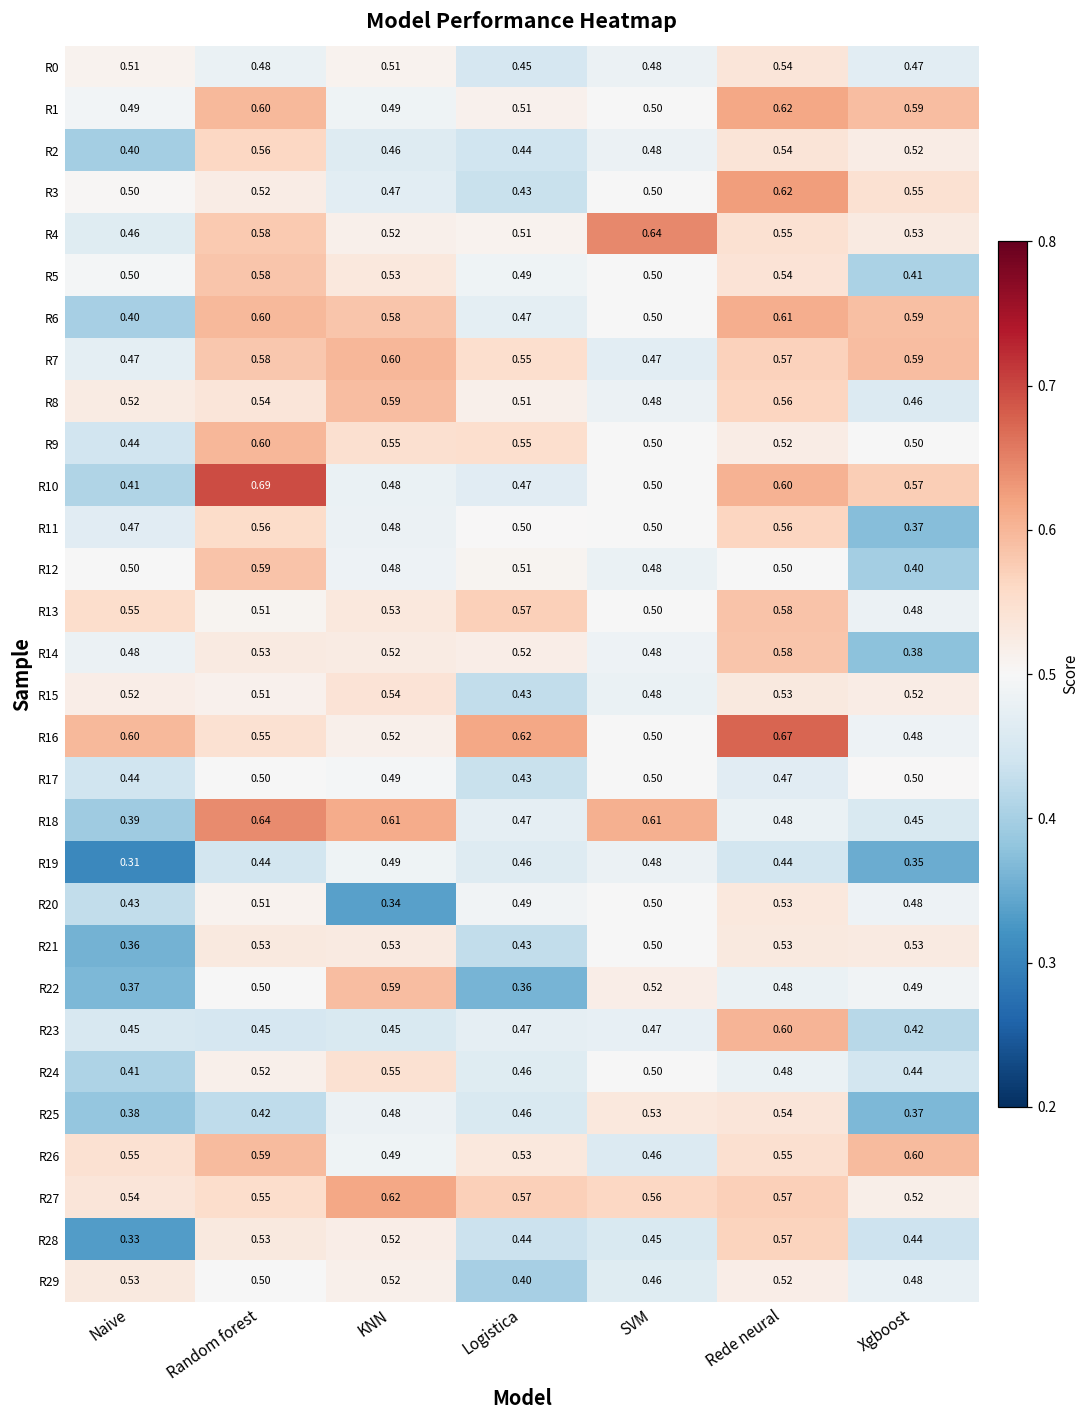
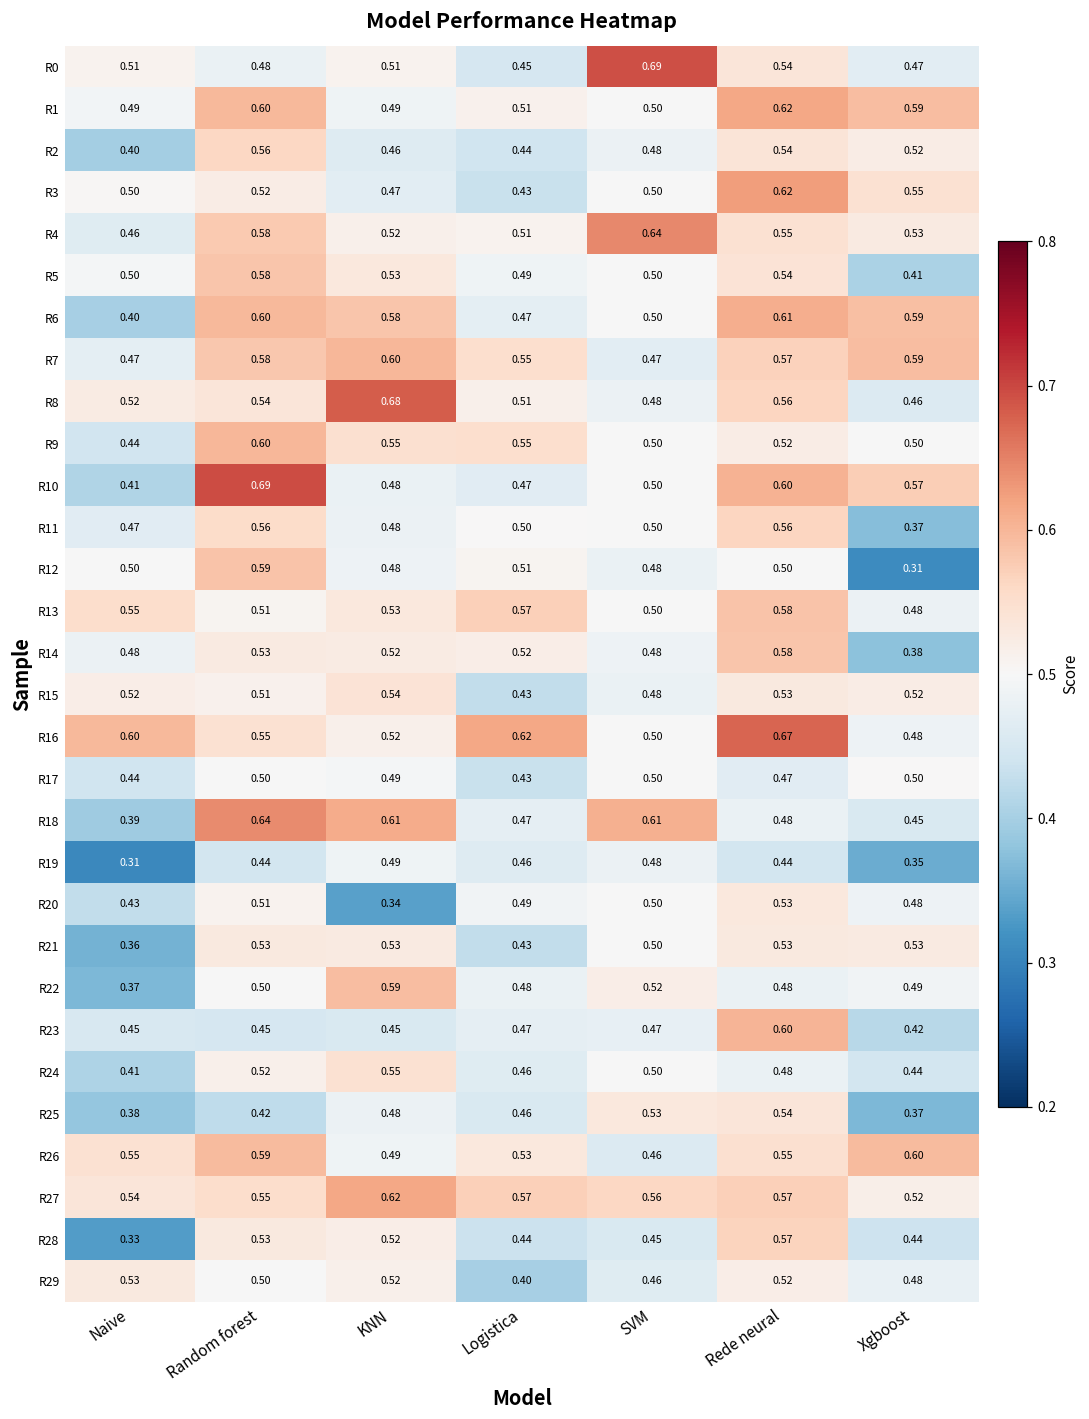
R0, SVM: 0.48 -> 0.69
R8, KNN: 0.59 -> 0.68
R12, Xgboost: 0.40 -> 0.31
R22, Logistica: 0.36 -> 0.48
